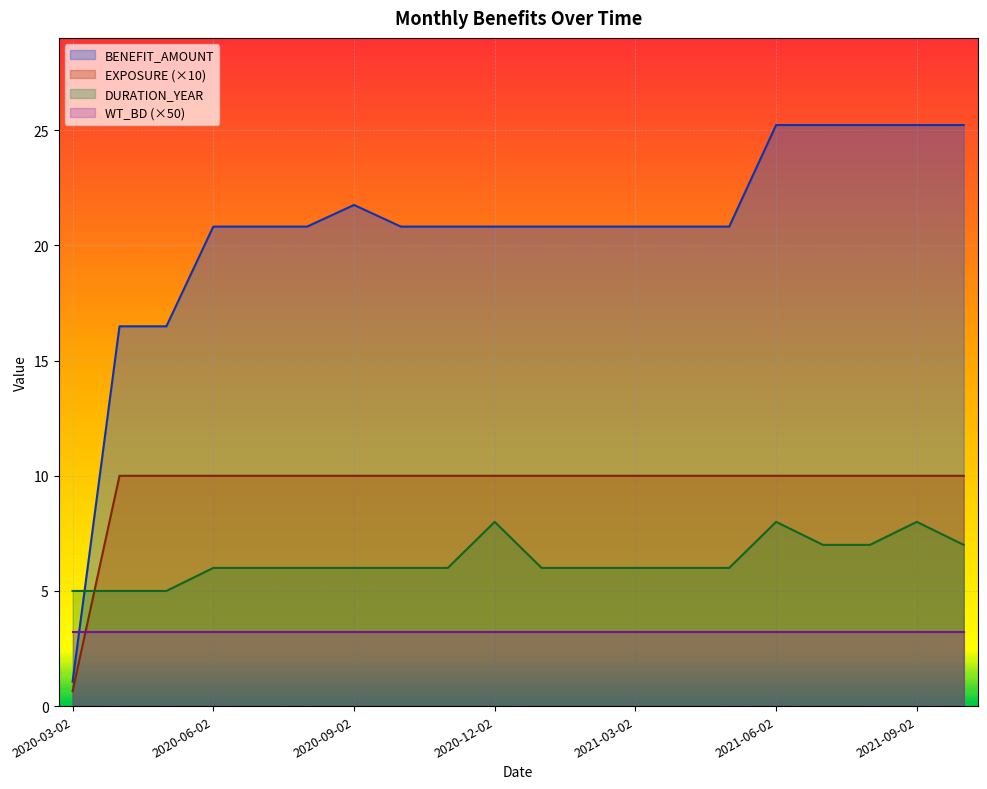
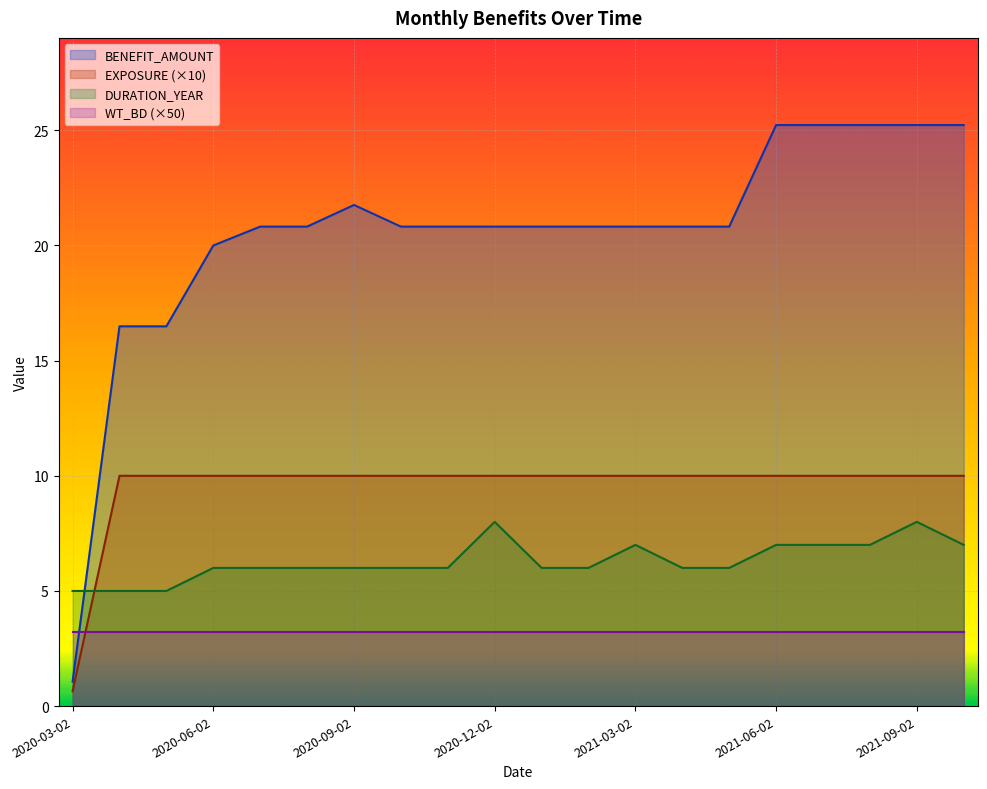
BENEFIT_AMOUNT, 2020-06-02: 20.8 -> 20.0
DURATION_YEAR, 2021-03-02: 6 -> 7
DURATION_YEAR, 2021-06-02: 8 -> 7
